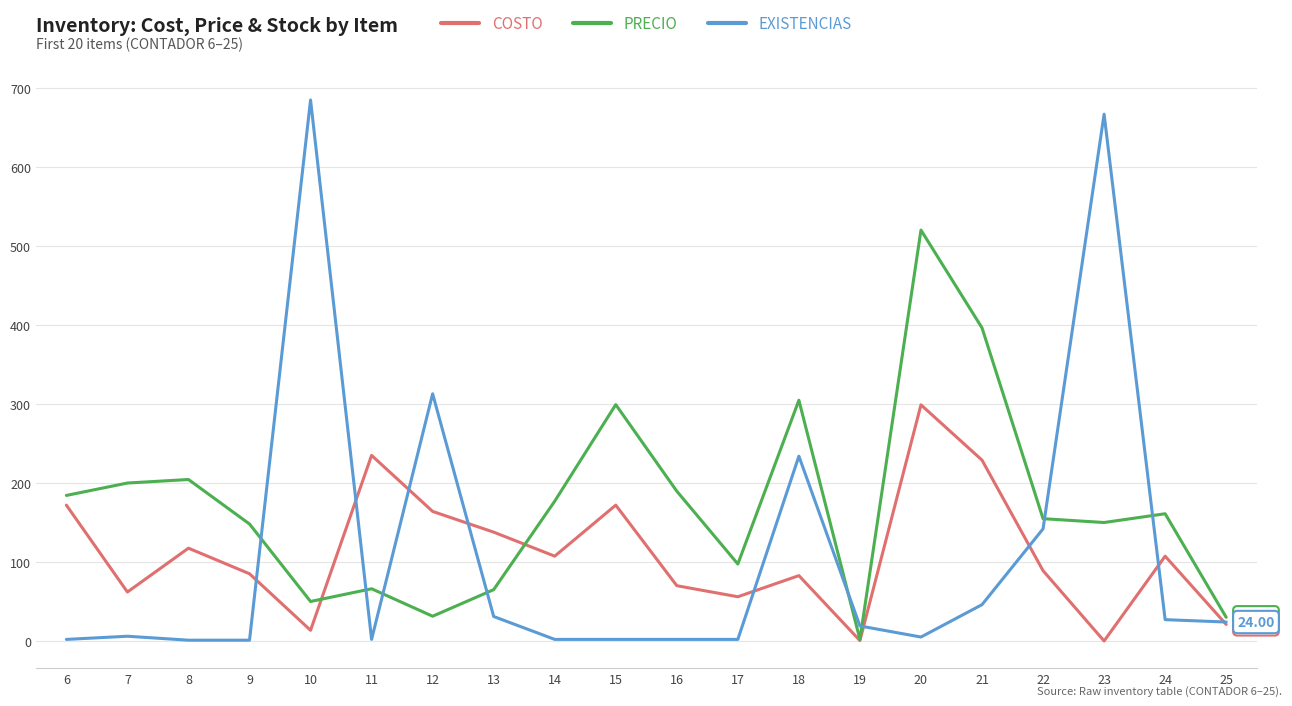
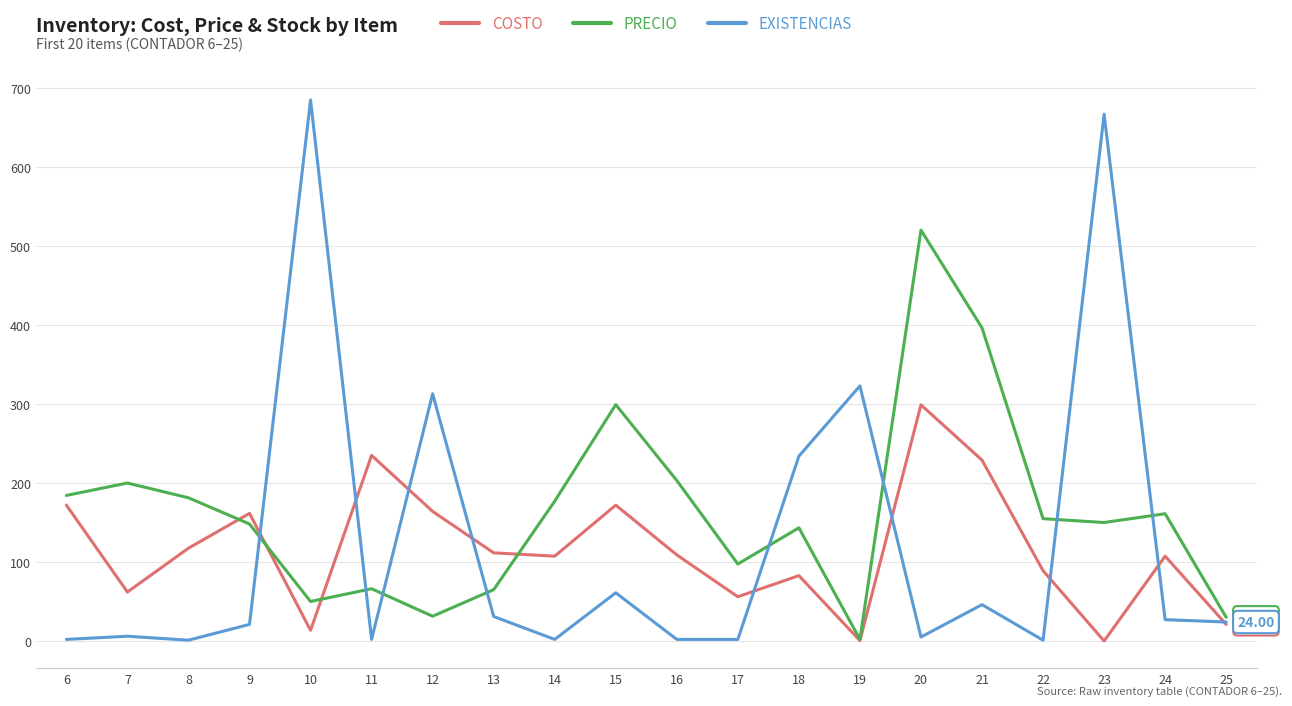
PRECIO, 8: 200 -> 180
COSTO, 9: 90 -> 160
EXISTENCIAS, 9: 0 -> 20
COSTO, 13: 140 -> 110
EXISTENCIAS, 15: 0 -> 60
COSTO, 16: 70 -> 110
PRECIO, 16: 190 -> 200
PRECIO, 18: 300 -> 140
EXISTENCIAS, 19: 20 -> 320
EXISTENCIAS, 22: 140 -> 0
